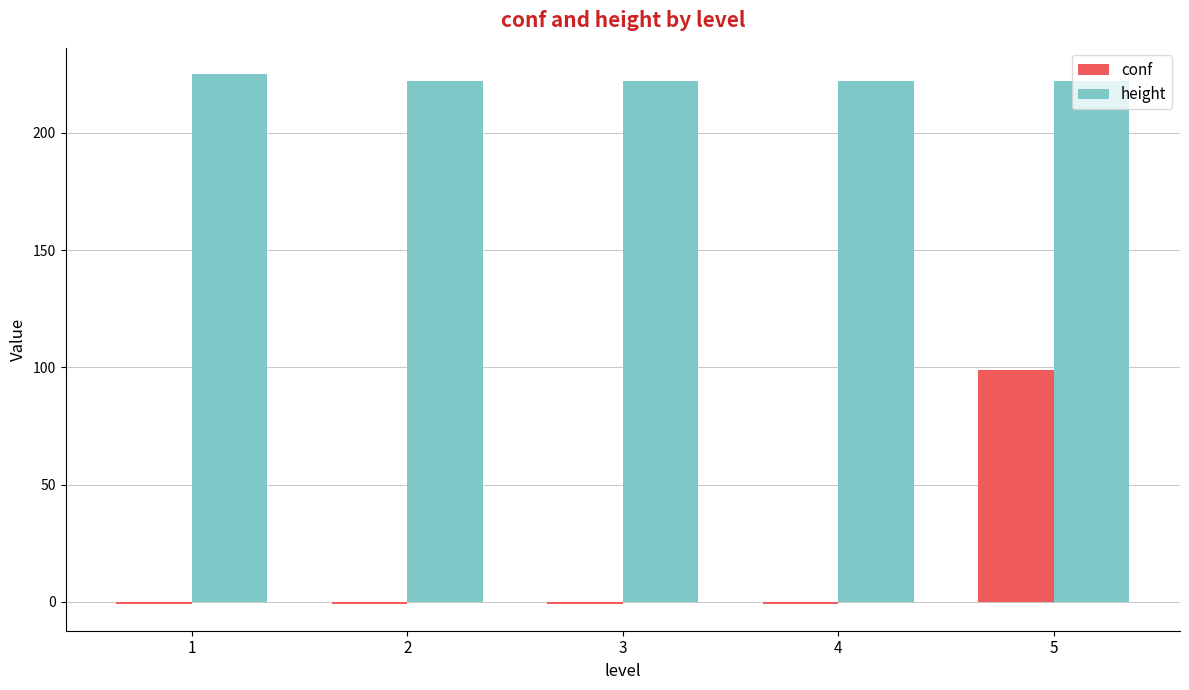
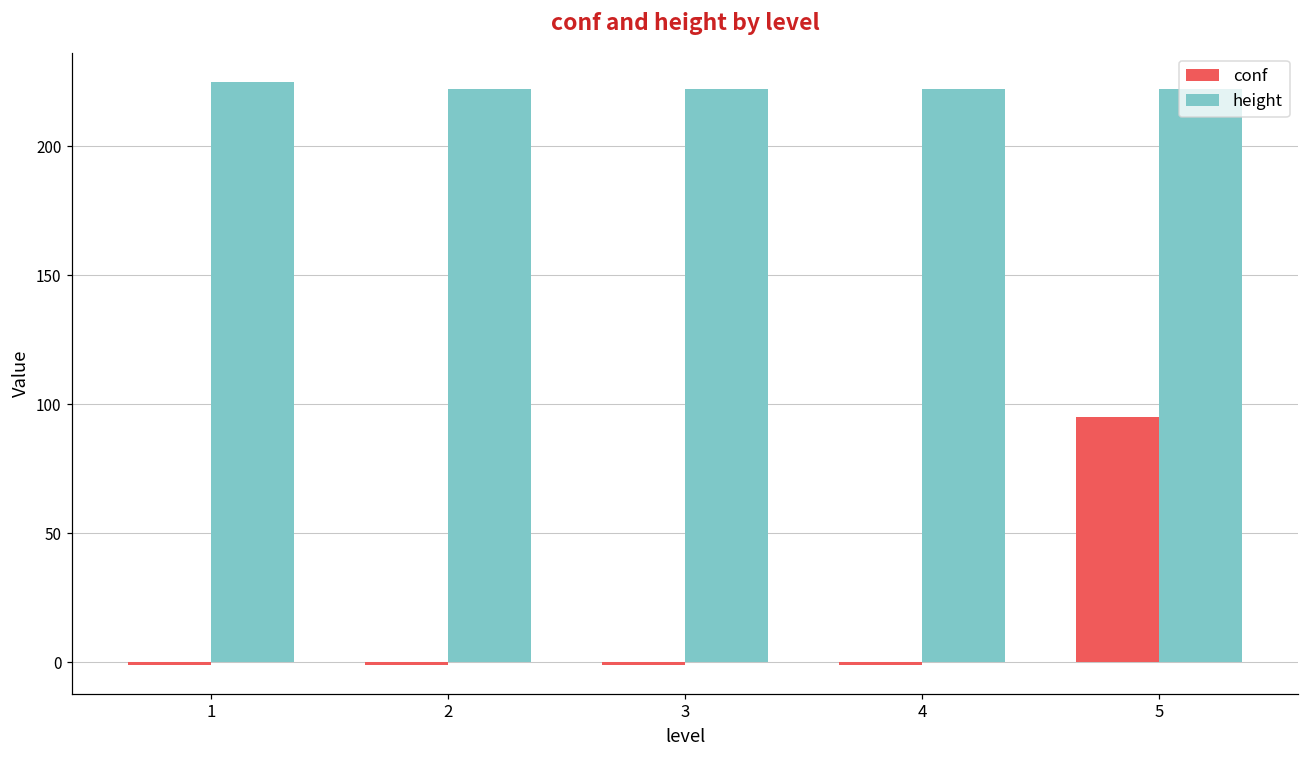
conf, 5: 99 -> 95
